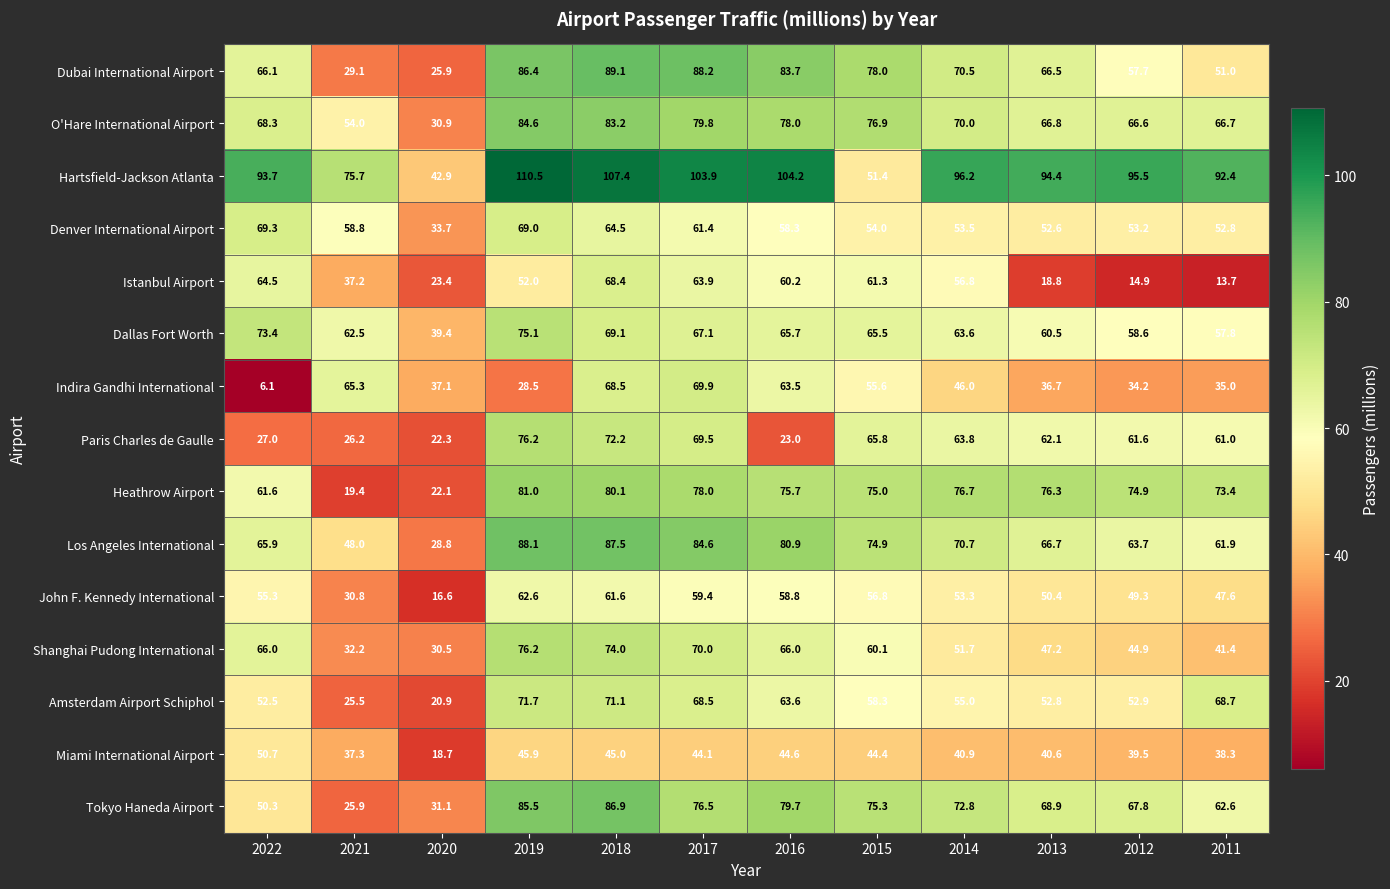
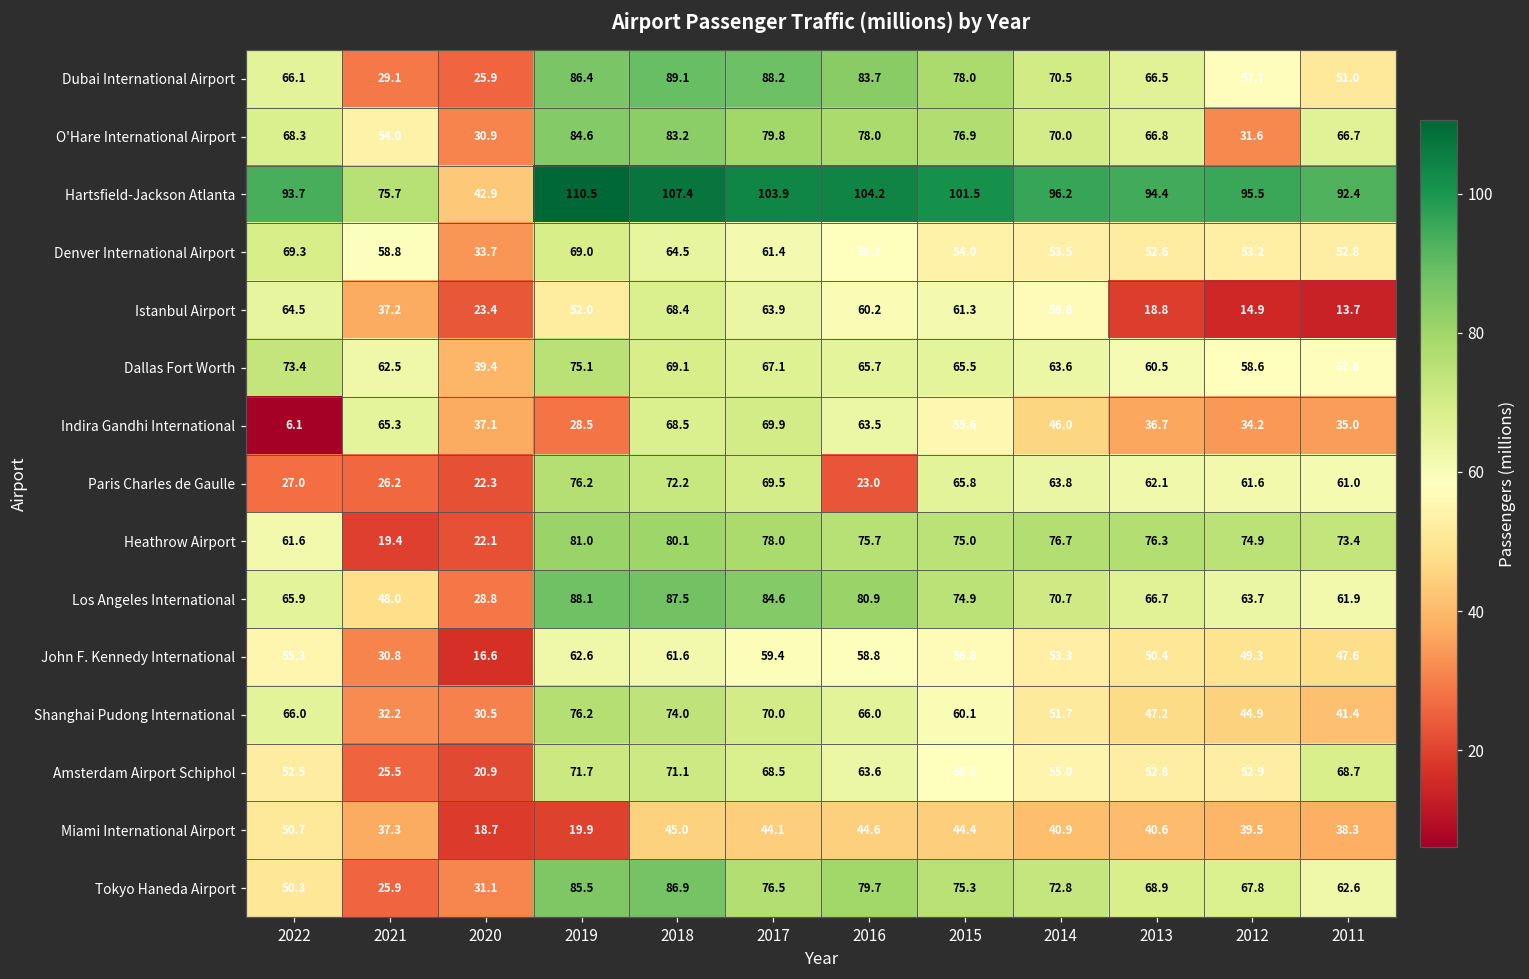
O'Hare International Airport, 2012: 66.6 -> 31.6
Hartsfield-Jackson Atlanta, 2015: 51.4 -> 101.5
Miami International Airport, 2019: 45.9 -> 19.9
